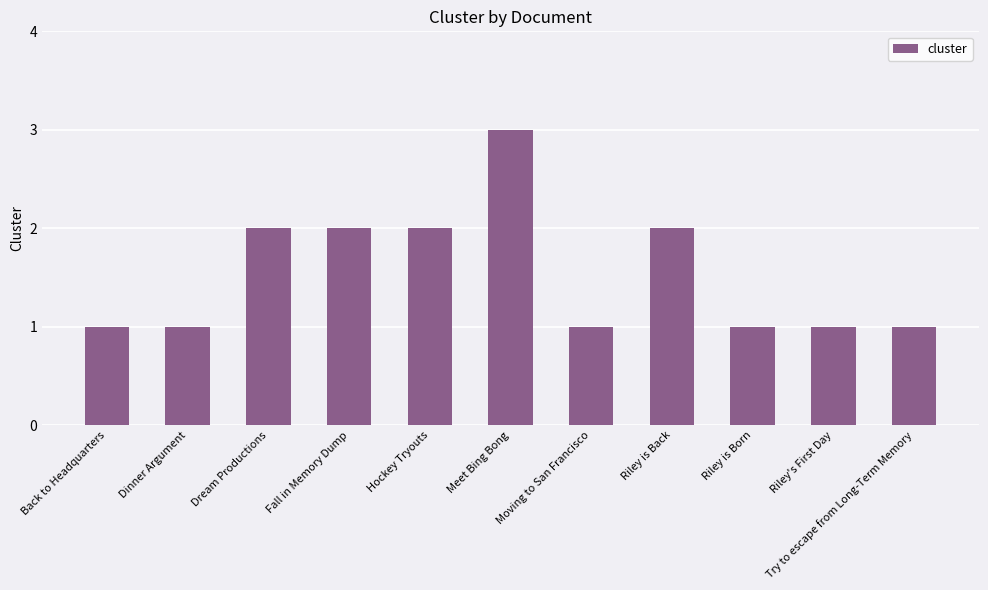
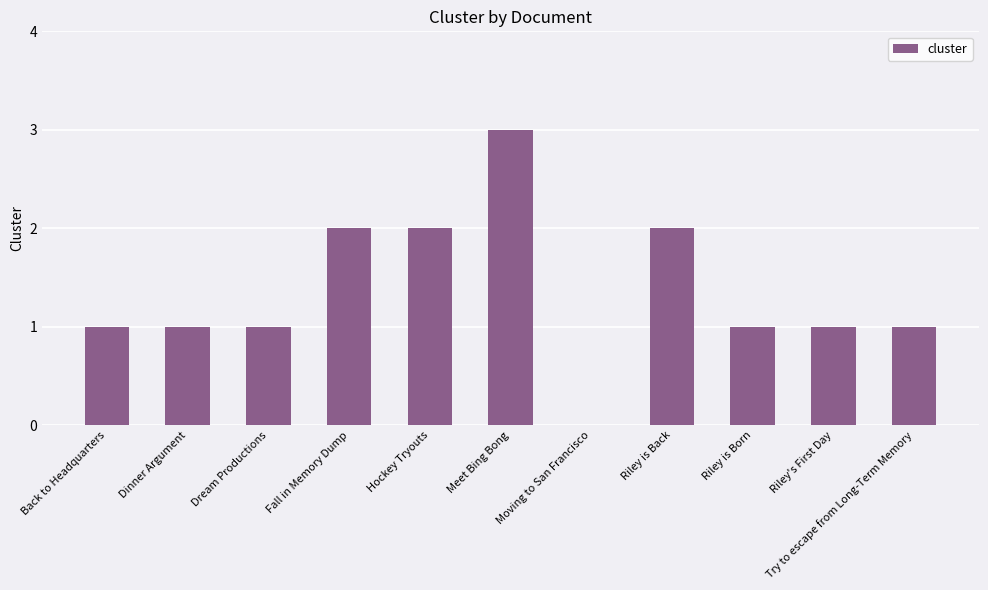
Dream Productions: 2 -> 1
Moving to San Francisco: 1 -> 0
